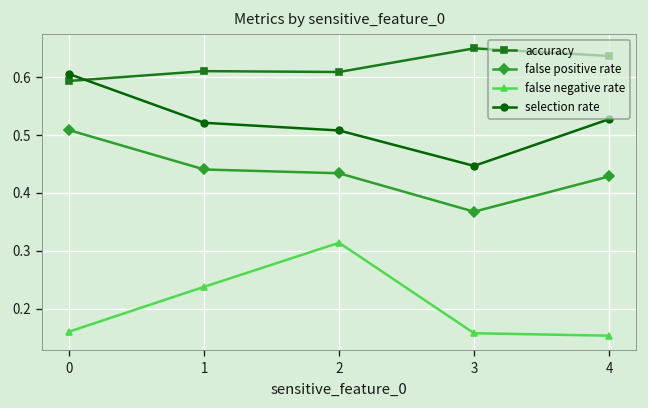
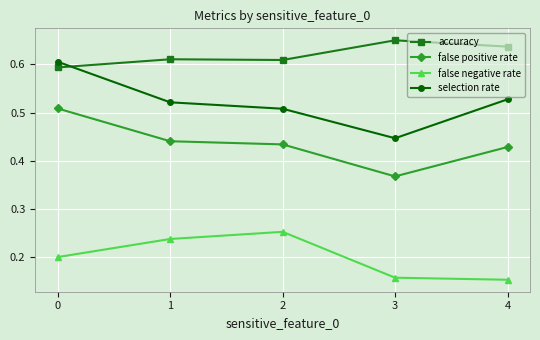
false negative rate, 0: 0.16 -> 0.20
false negative rate, 2: 0.31 -> 0.25
